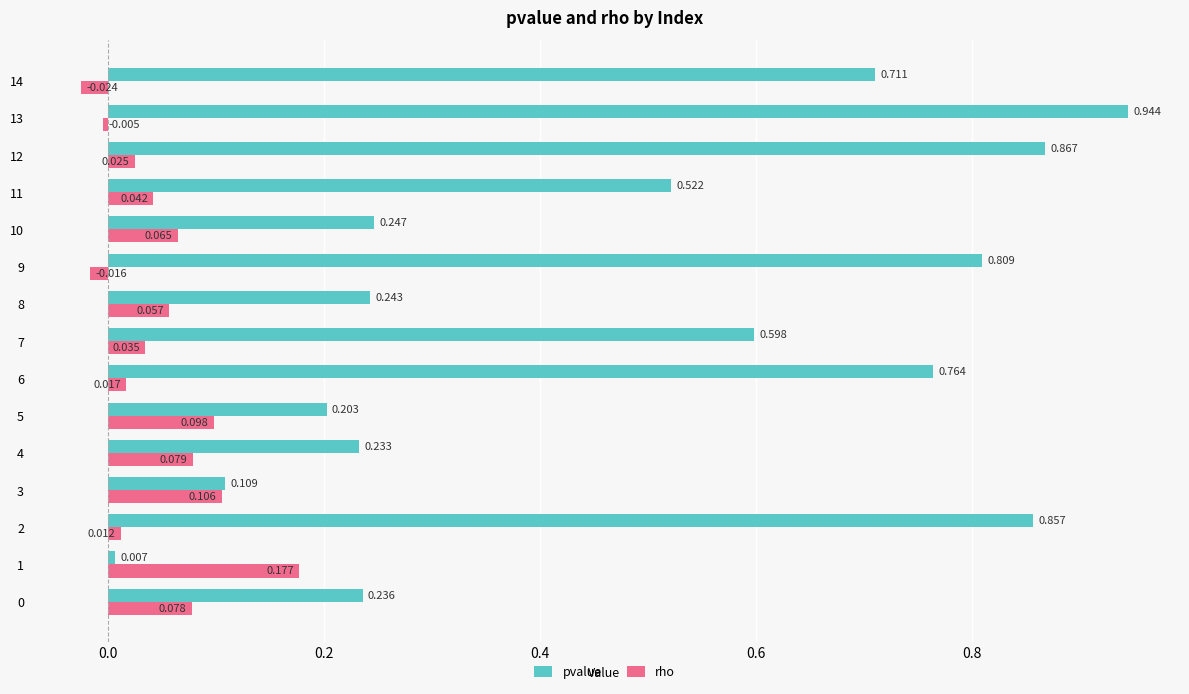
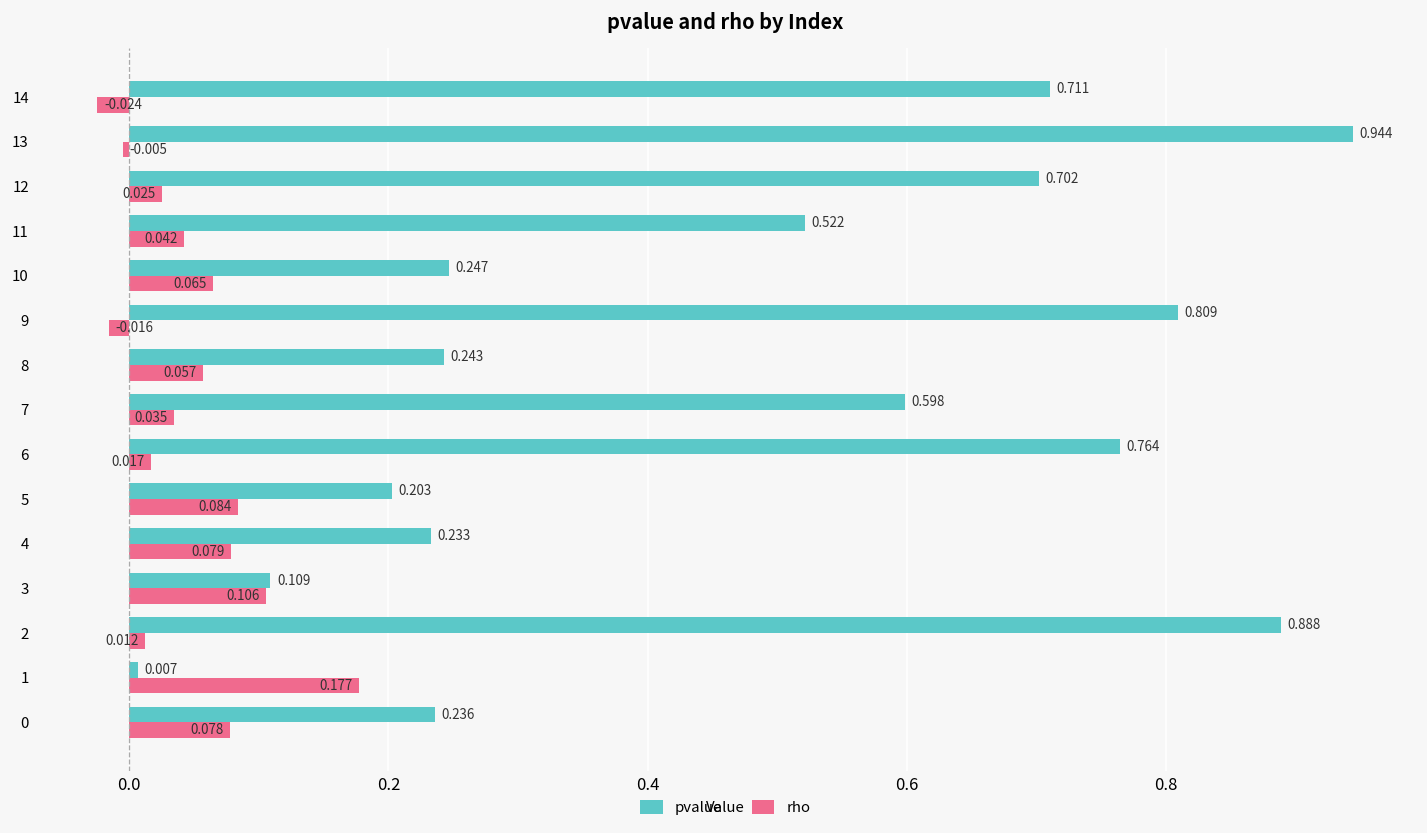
pvalue, 12: 0.867 -> 0.702
rho, 5: 0.098 -> 0.084
pvalue, 2: 0.857 -> 0.888
